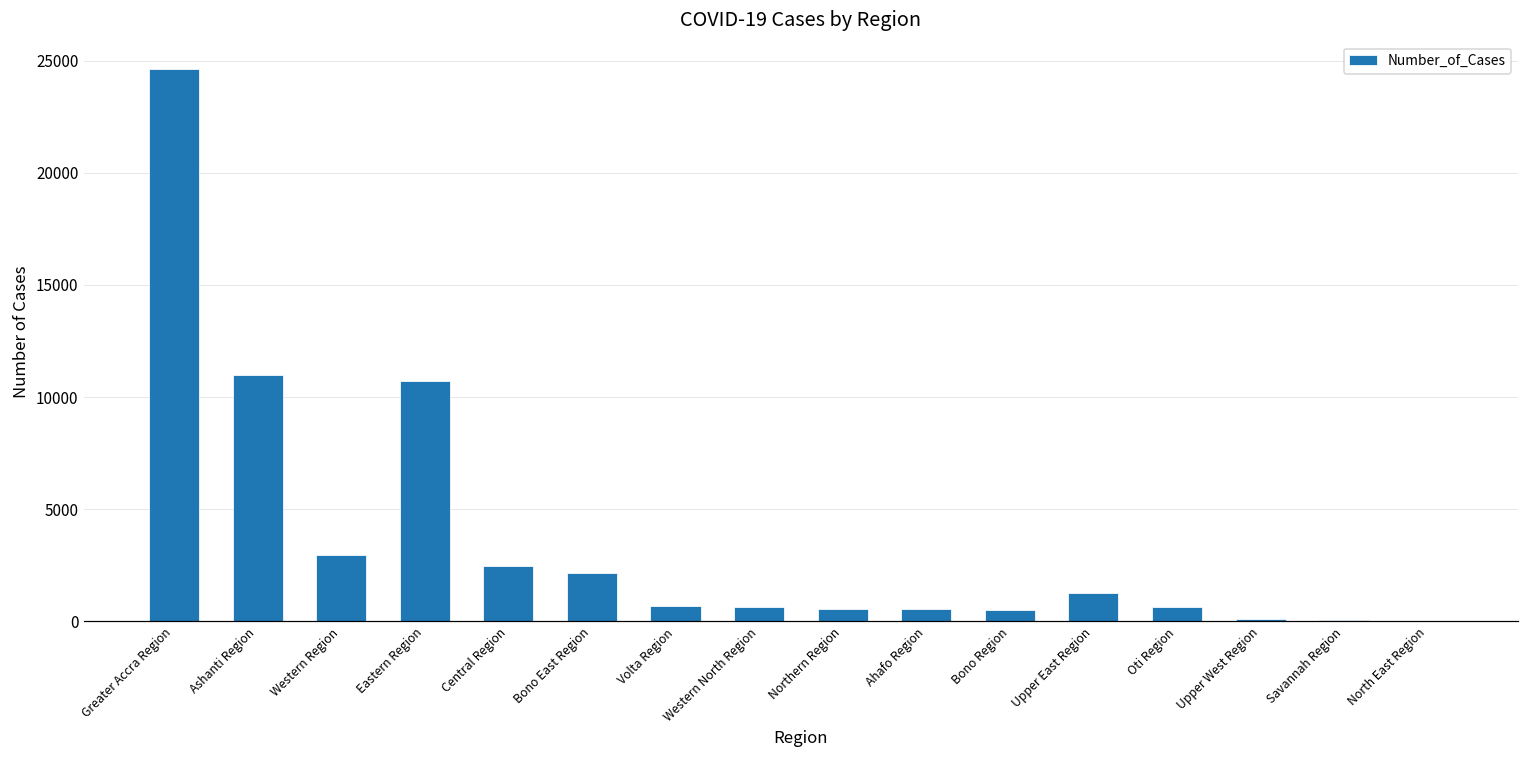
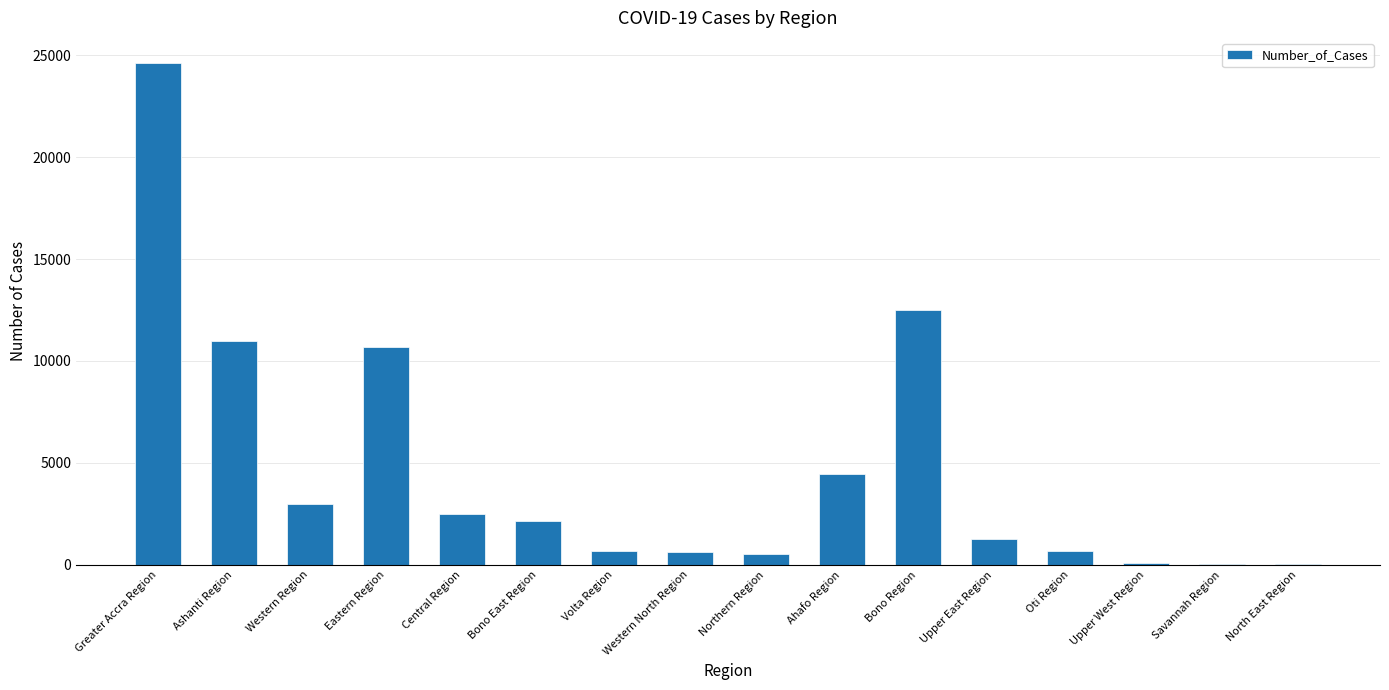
Ahafo Region: 500 -> 4400
Bono Region: 500 -> 12500
